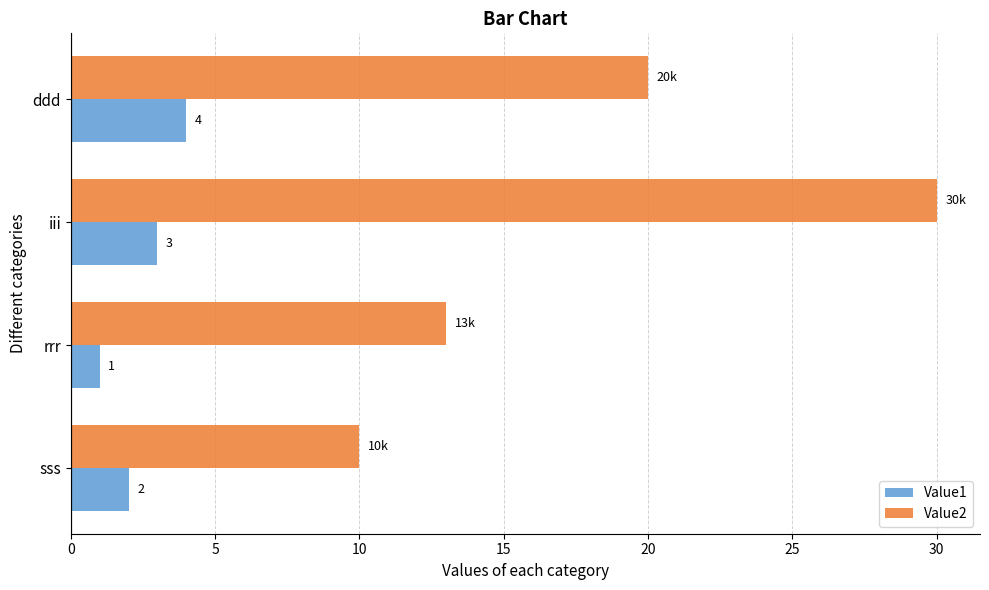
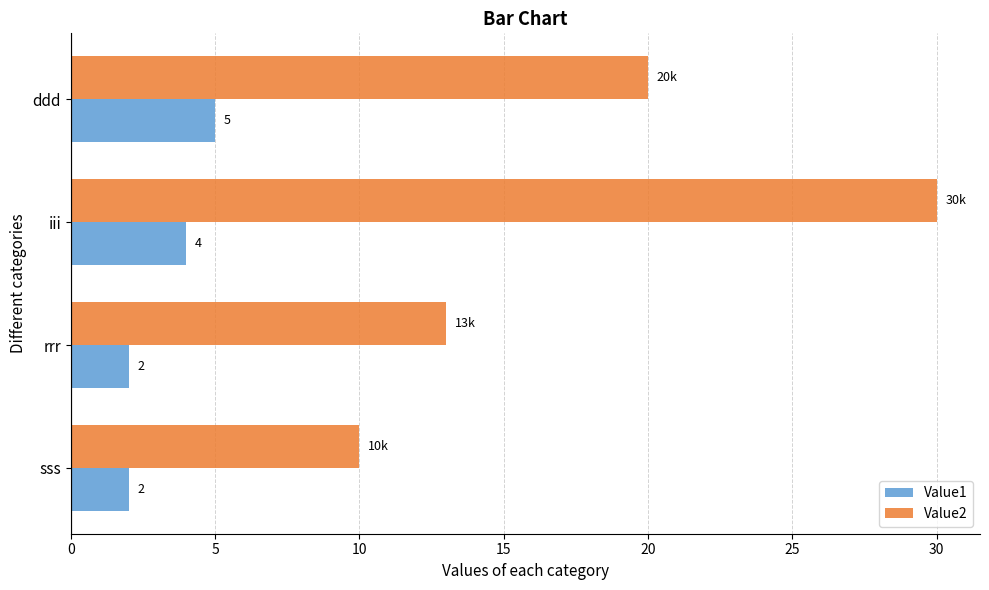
Value1, ddd: 4 -> 5
Value1, iii: 3 -> 4
Value1, rrr: 1 -> 2
